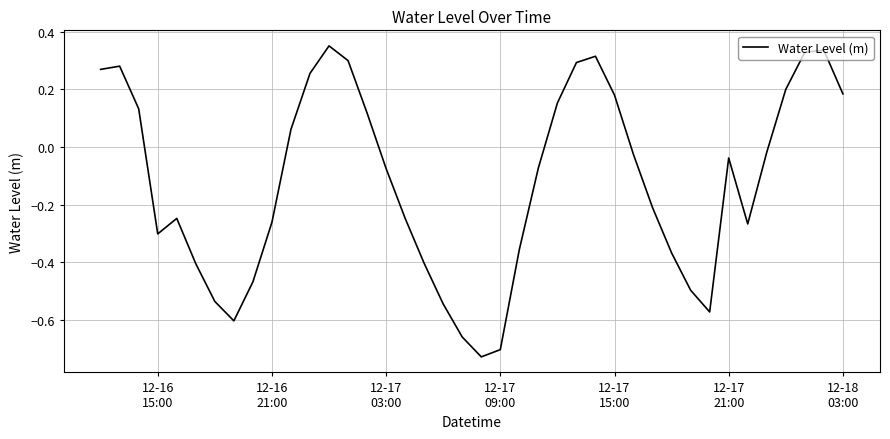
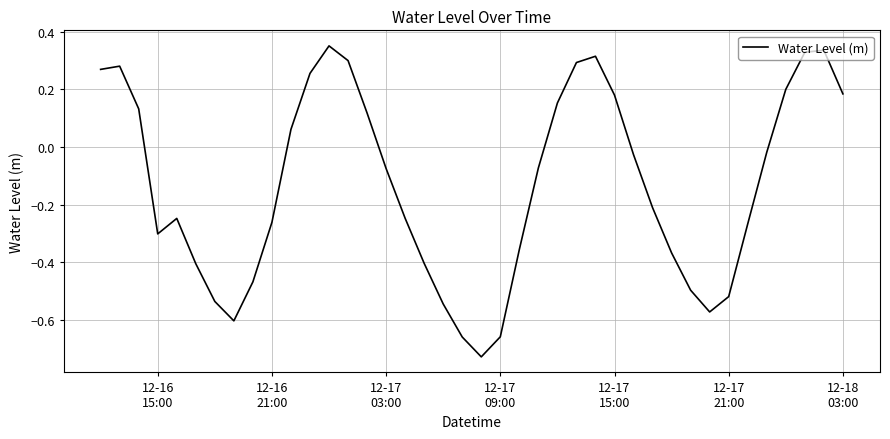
12-17 09:00: -0.70 -> -0.66
12-17 21:00: -0.04 -> -0.52
